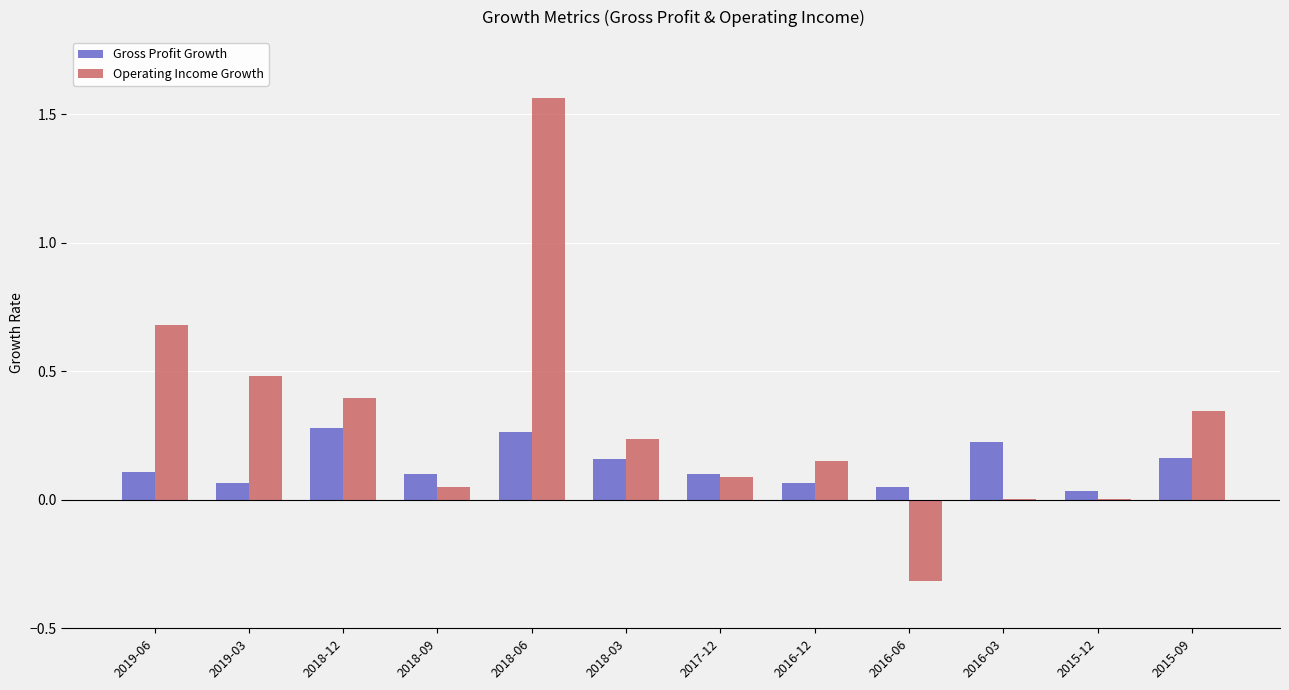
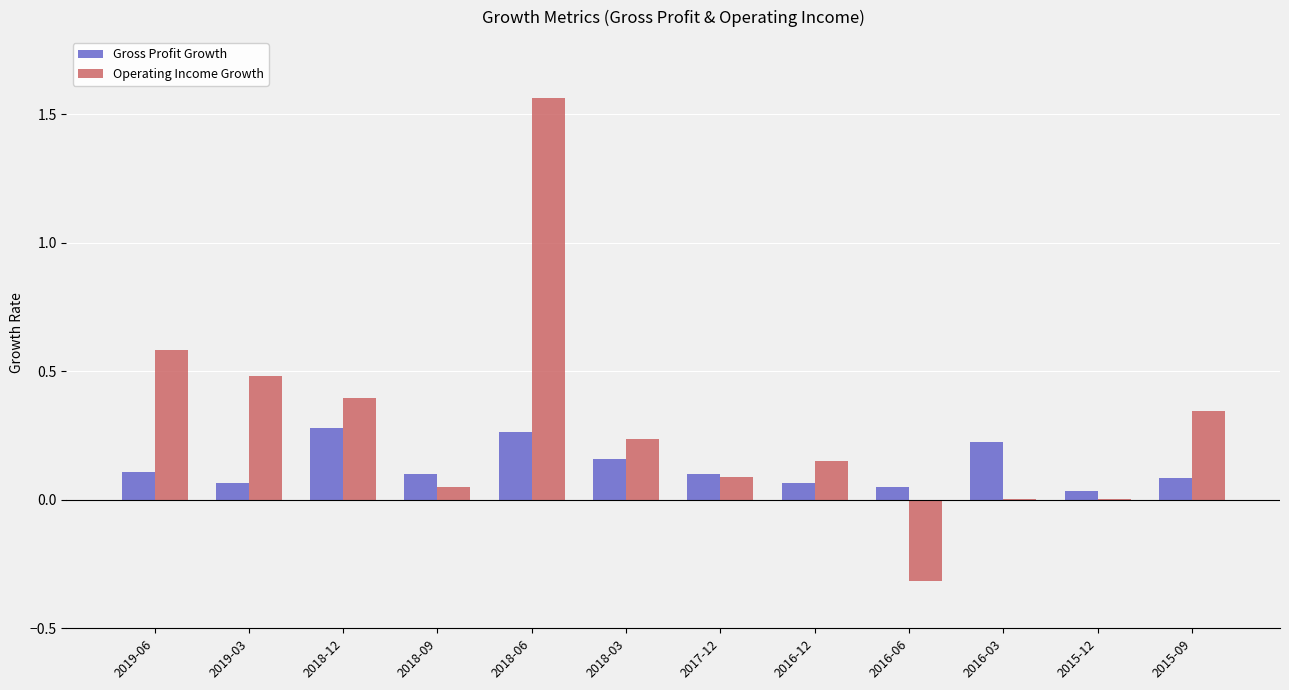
Operating Income Growth, 2019-06: 0.68 -> 0.58
Gross Profit Growth, 2015-09: 0.16 -> 0.08
